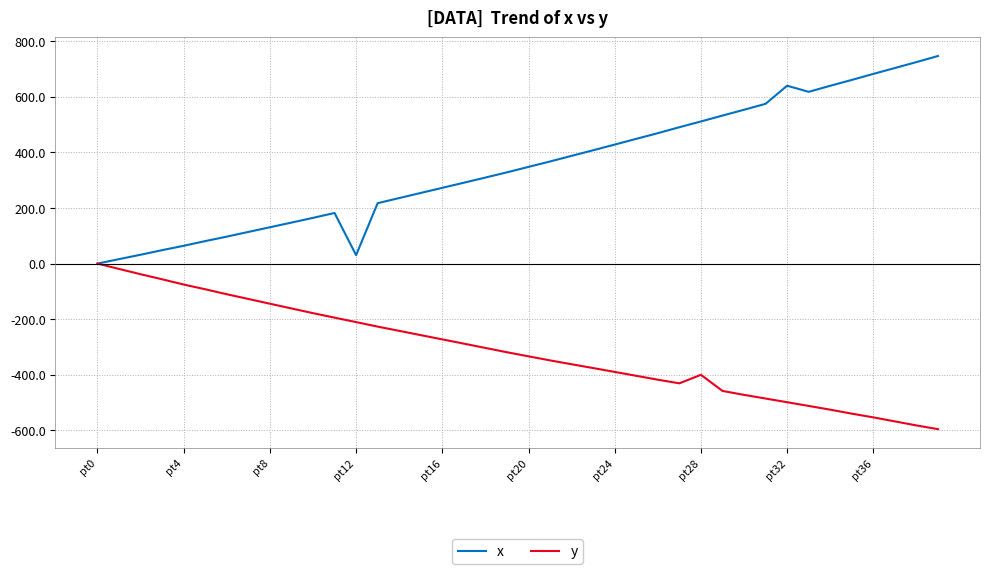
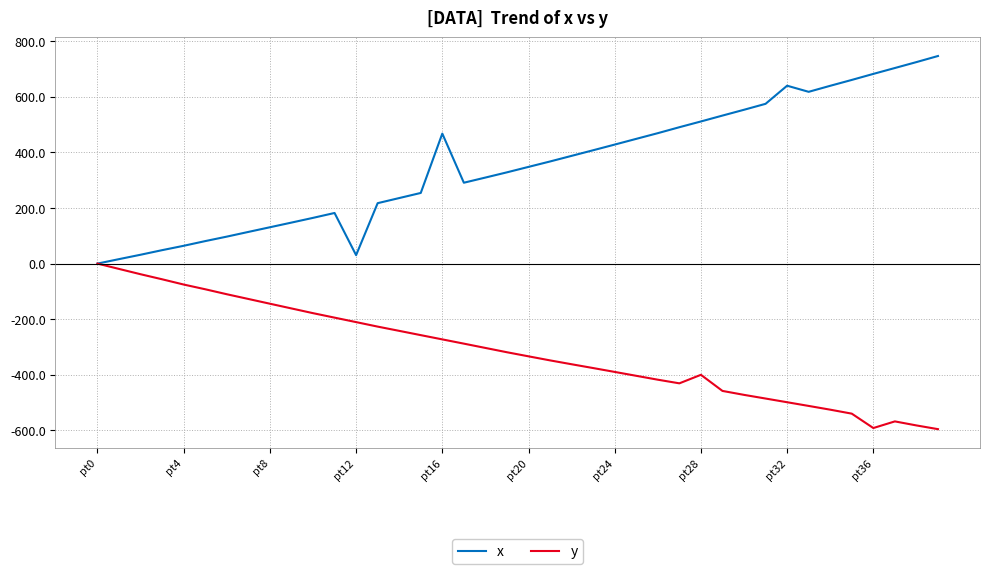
x, pt16: 270 -> 470
y, pt36: -550 -> -590
